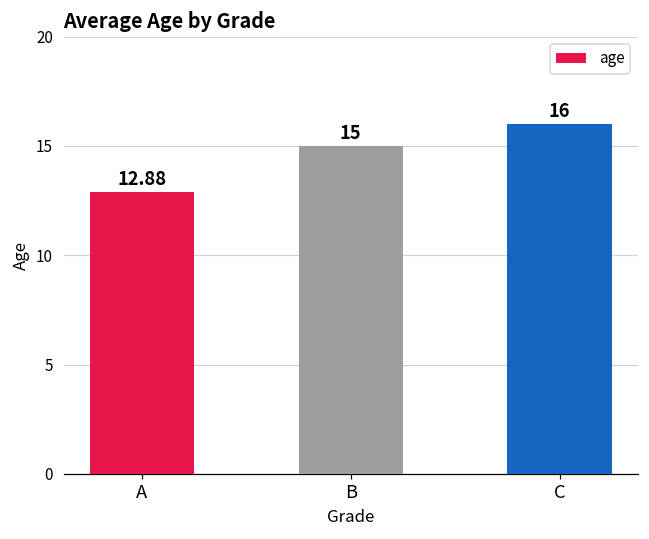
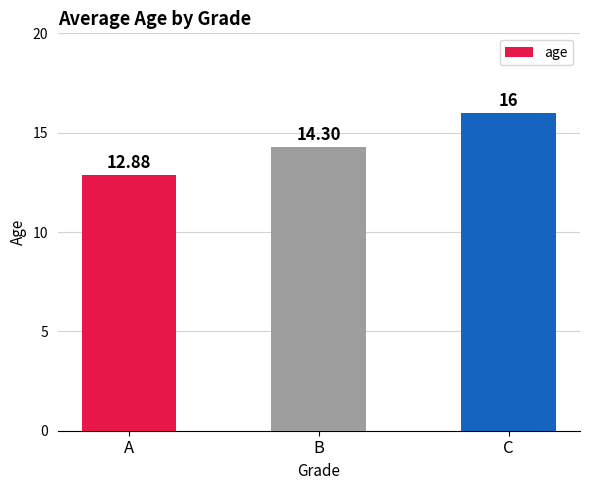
B: 15 -> 14.30
